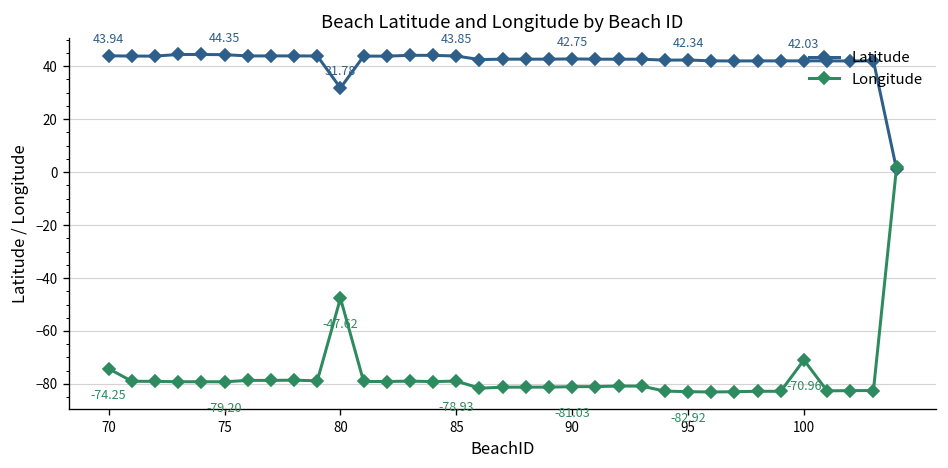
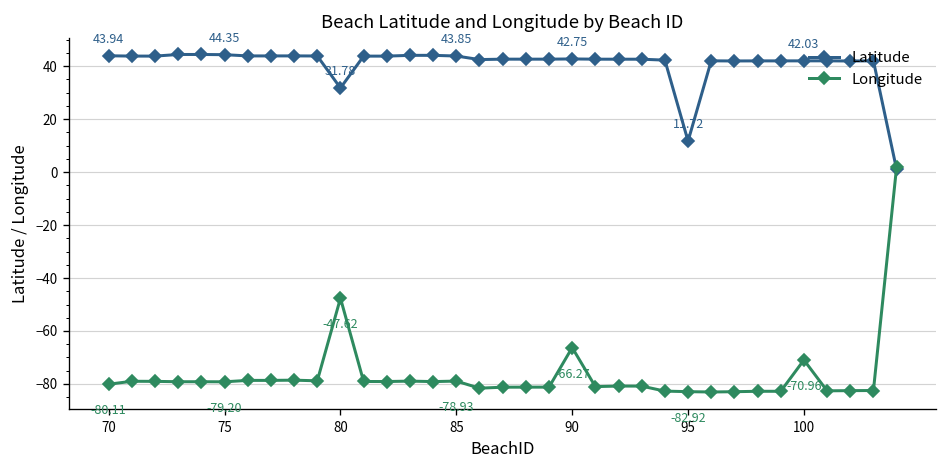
Longitude, 70: -74.25 -> -80.11
Longitude, 90: -81.03 -> -66.27
Latitude, 95: 42.34 -> 11.72
